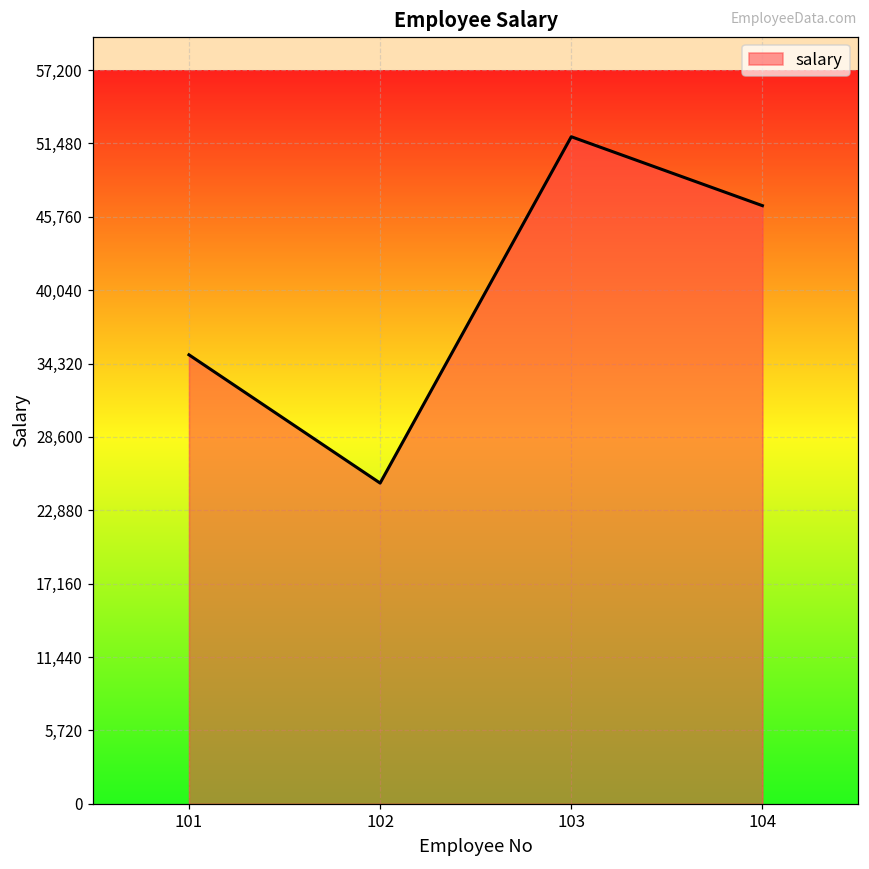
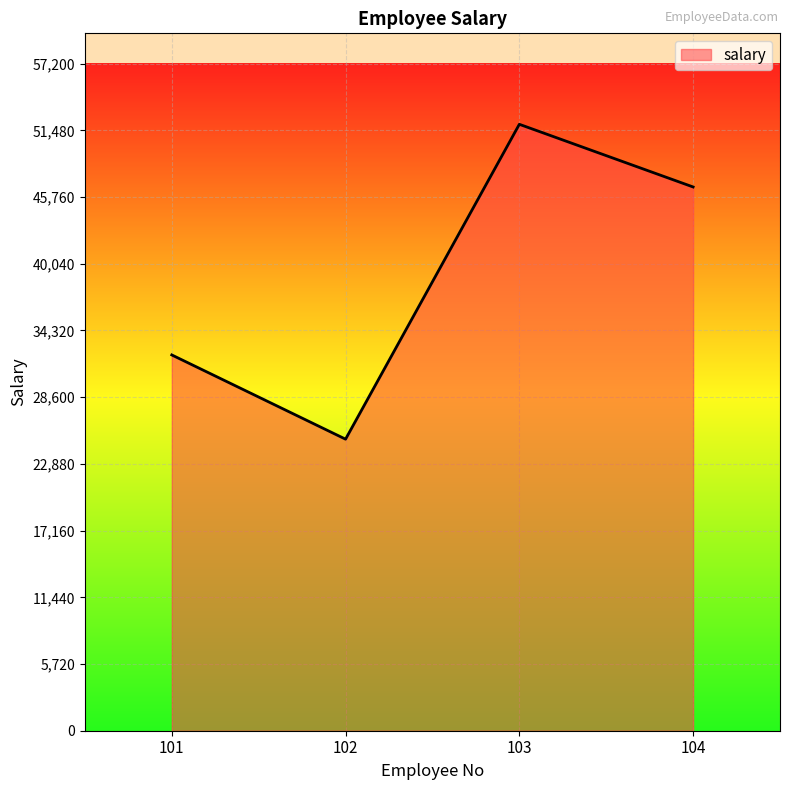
101: 35,000 -> 32,200
